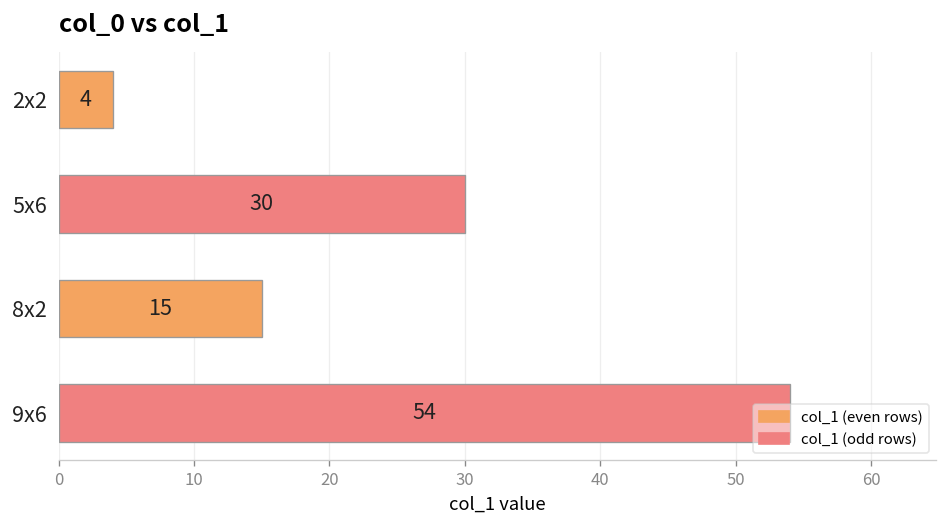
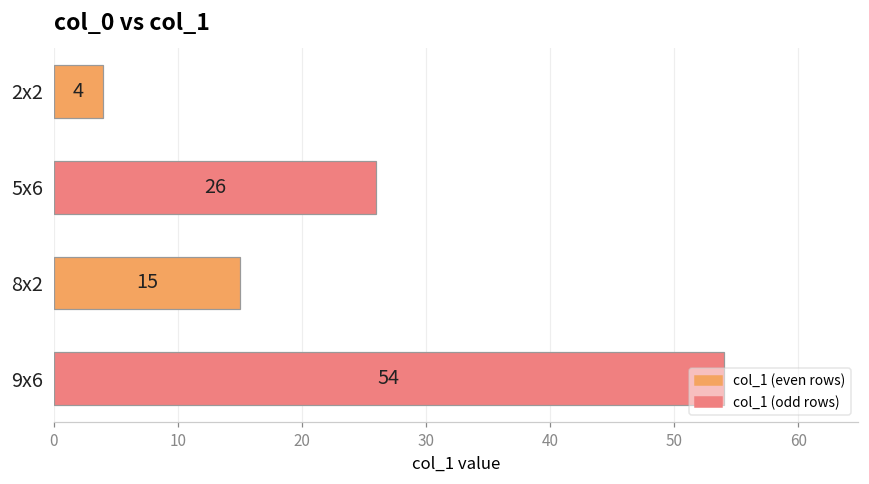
5x6: 30 -> 26
